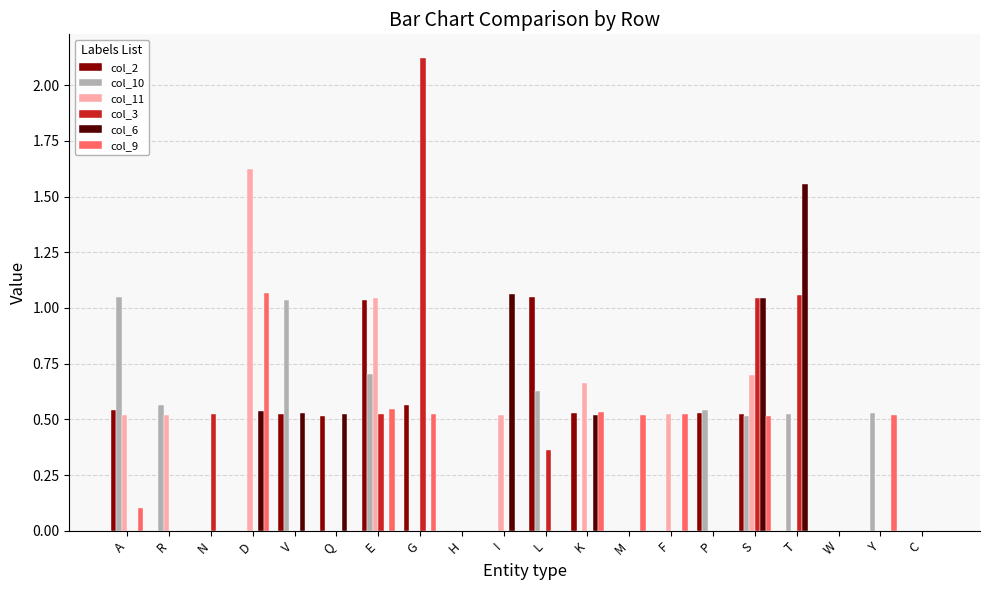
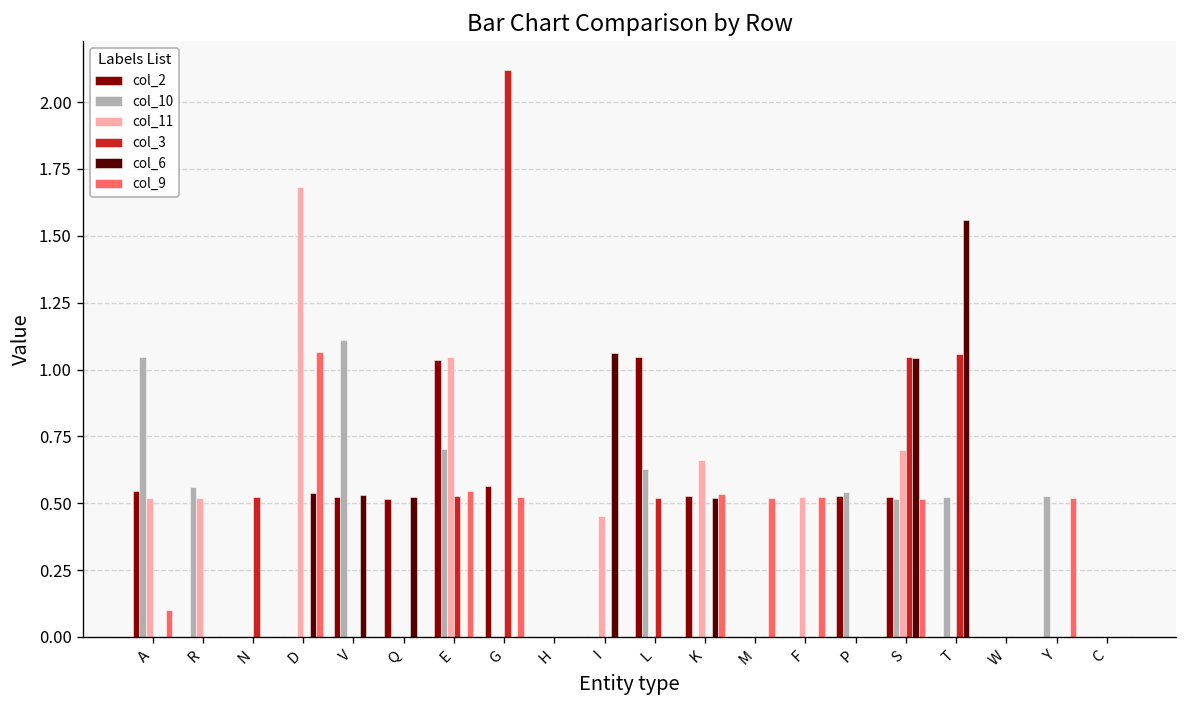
col_11, D: 1.62 -> 1.68
col_10, V: 1.04 -> 1.11
col_11, I: 0.52 -> 0.45
col_3, L: 0.36 -> 0.52
